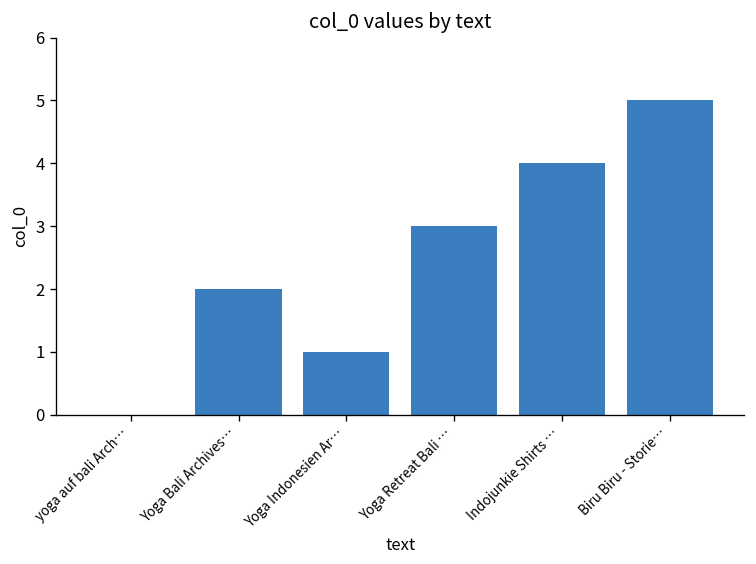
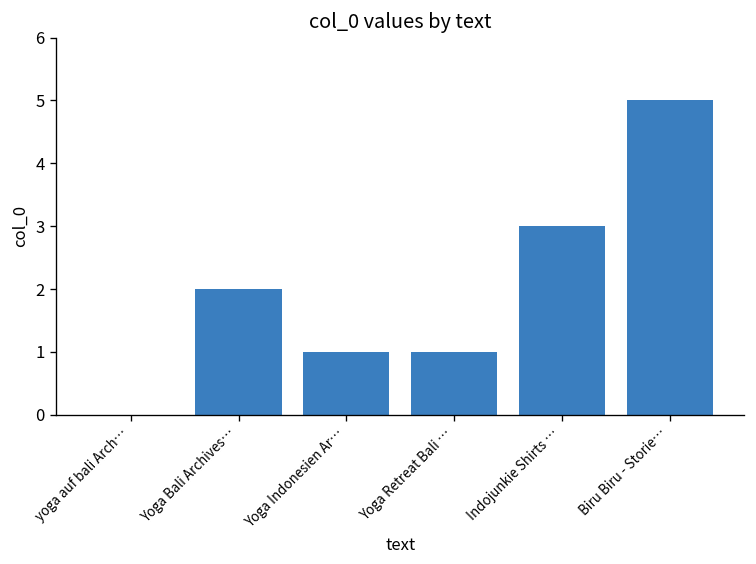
Yoga Retreat Bali …: 3 -> 1
Indojunkie Shirts …: 4 -> 3
